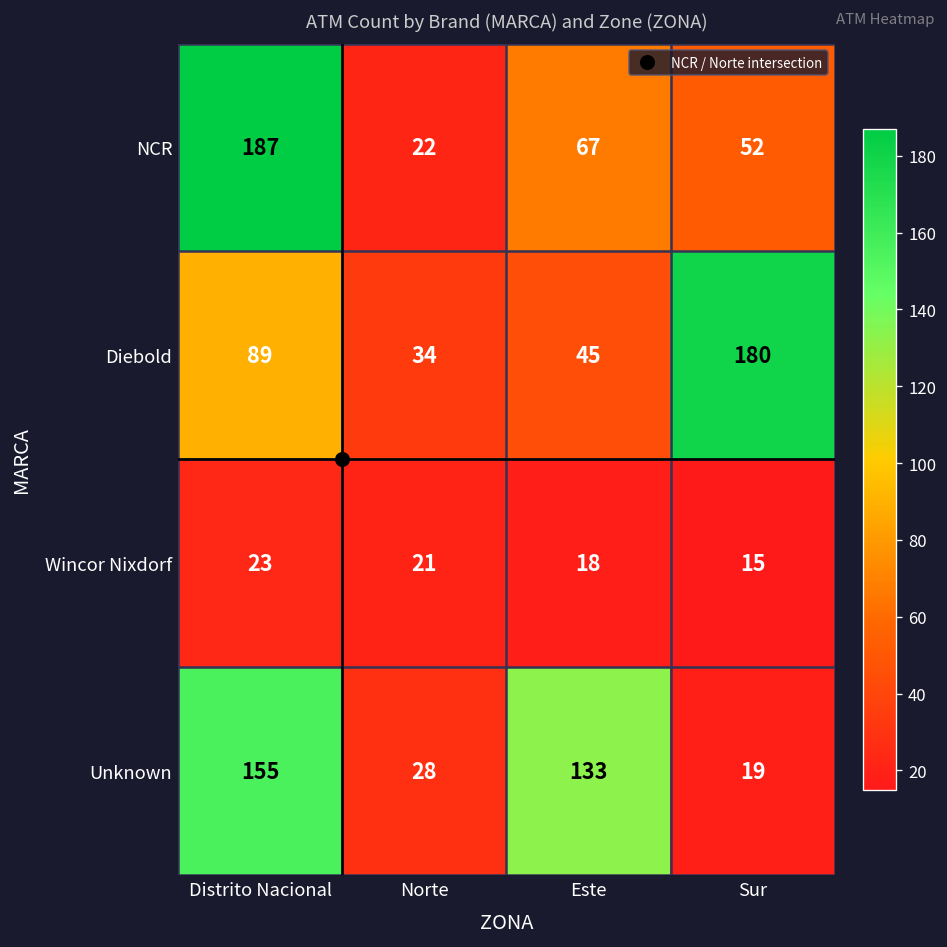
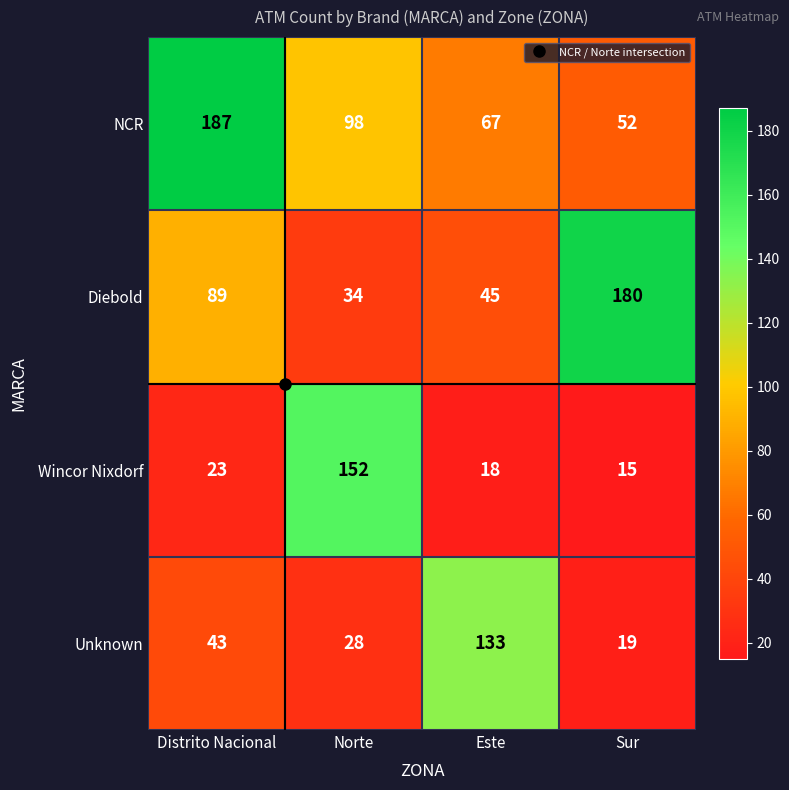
NCR, Norte: 22 -> 98
Wincor Nixdorf, Norte: 21 -> 152
Unknown, Distrito Nacional: 155 -> 43
